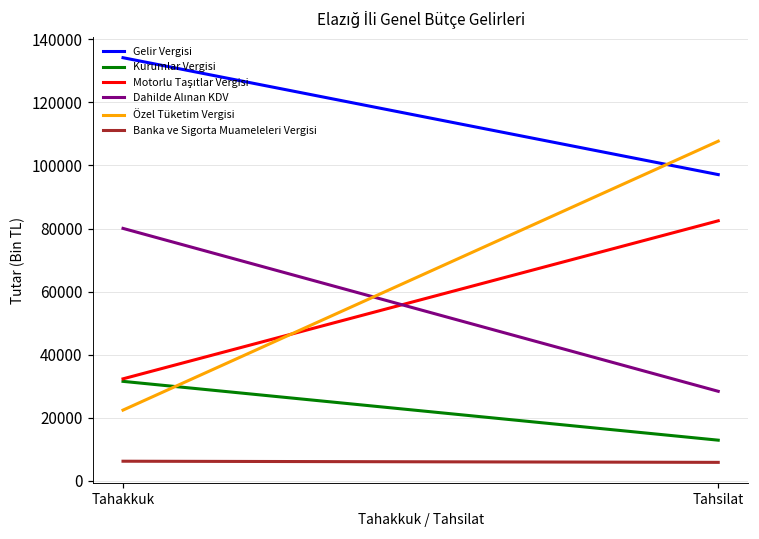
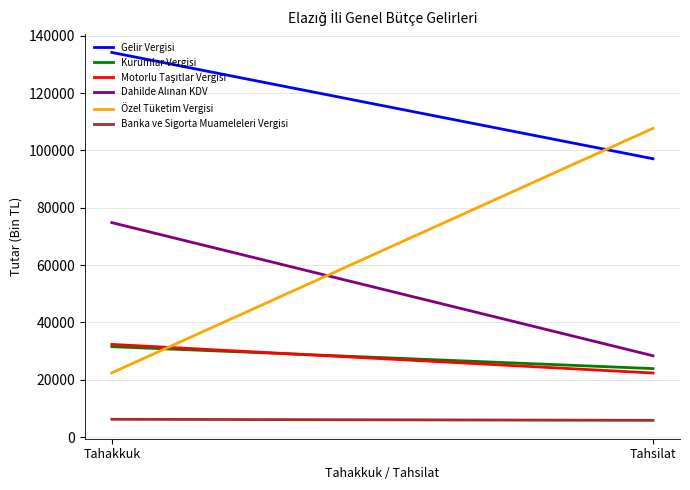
Dahilde Alınan KDV, Tahakkuk: 80000 -> 75000
Kurumlar Vergisi, Tahsilat: 13000 -> 24000
Motorlu Taşıtlar Vergisi, Tahsilat: 82000 -> 22000
